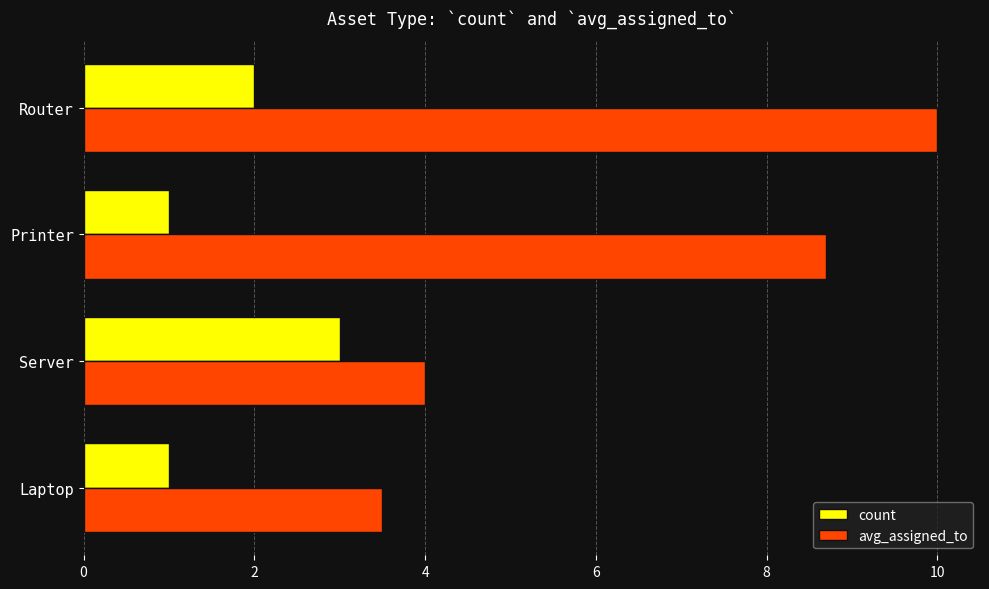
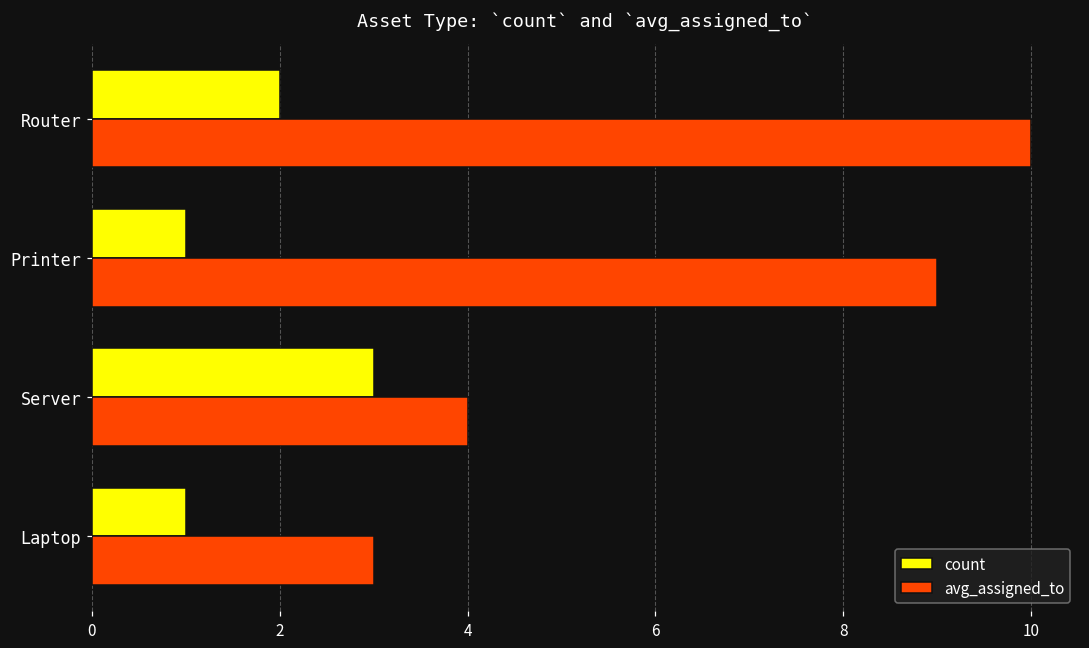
avg_assigned_to, Printer: 8.7 -> 9.0
avg_assigned_to, Laptop: 3.5 -> 3.0
